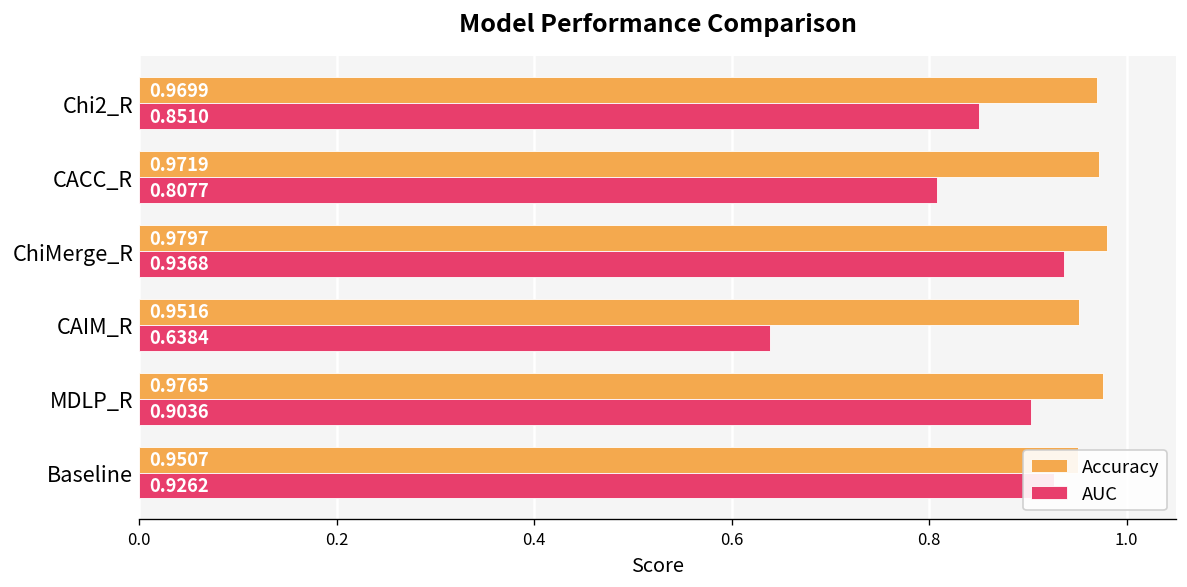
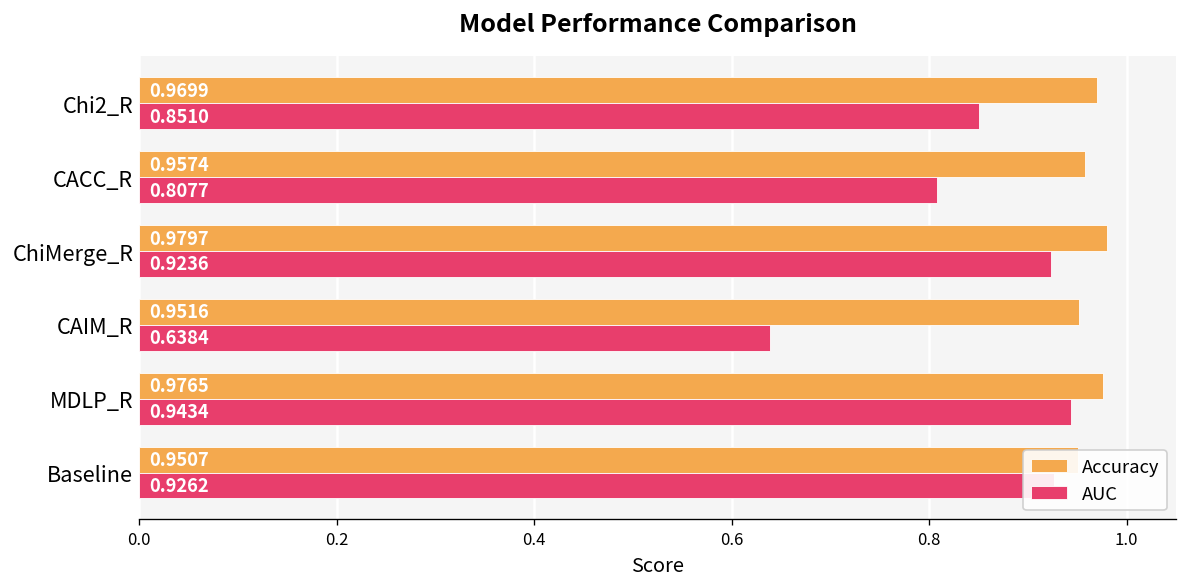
Accuracy, CACC_R: 0.9719 -> 0.9574
AUC, ChiMerge_R: 0.9368 -> 0.9236
AUC, MDLP_R: 0.9036 -> 0.9434
